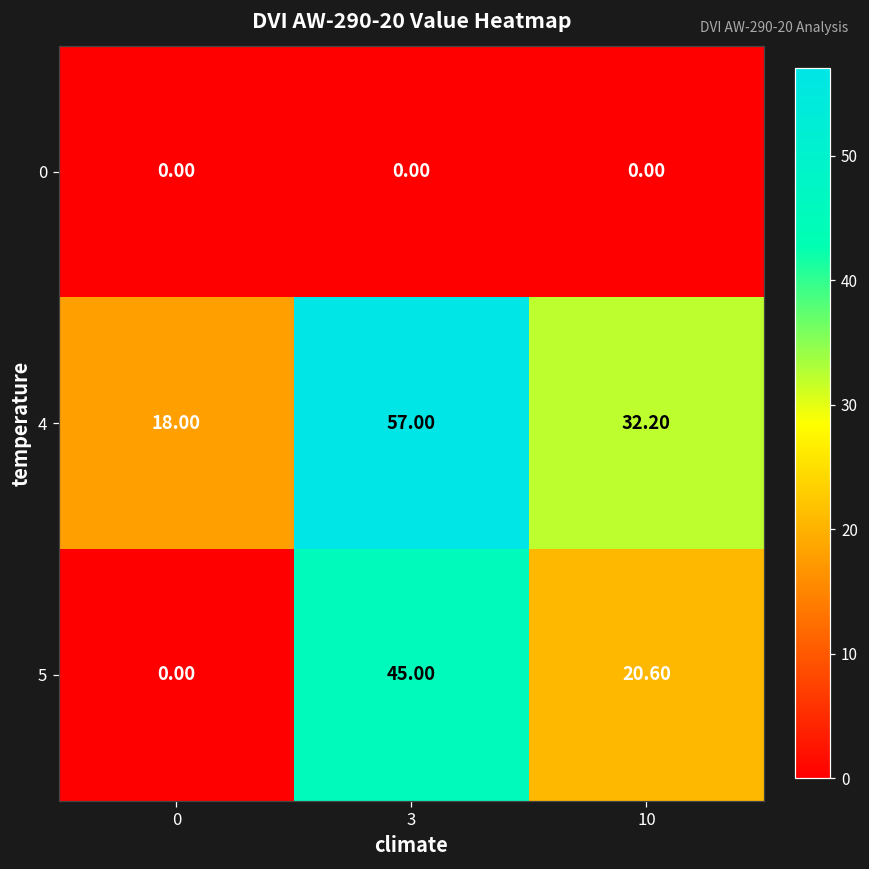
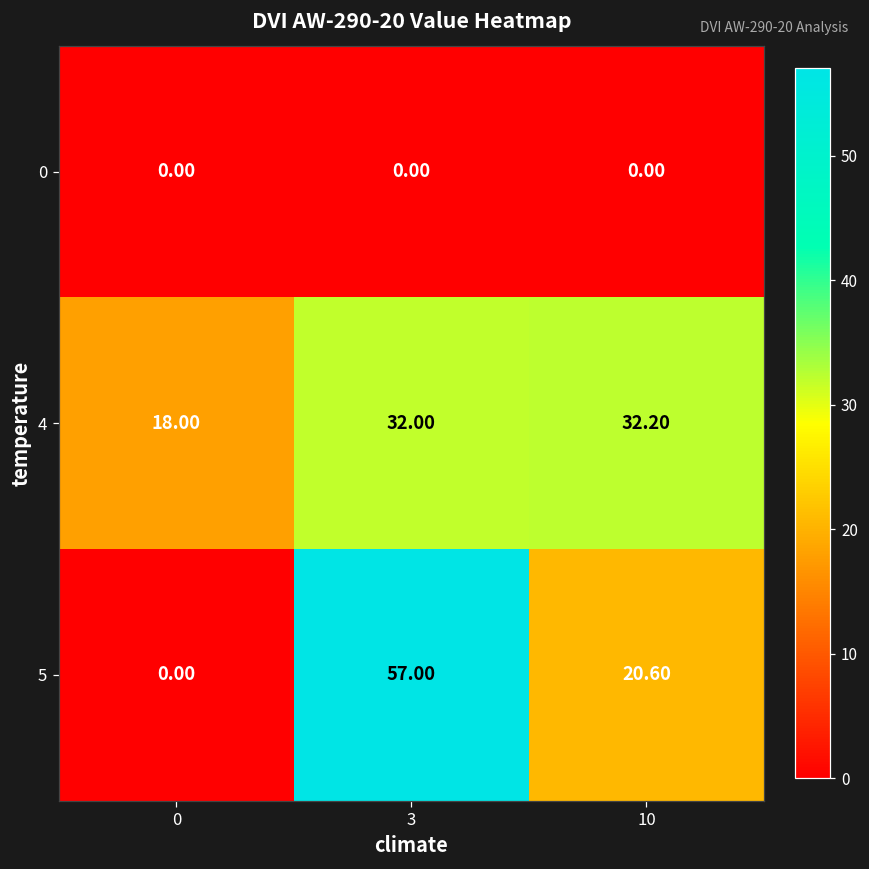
4, 3: 57.00 -> 32.00
5, 3: 45.00 -> 57.00
